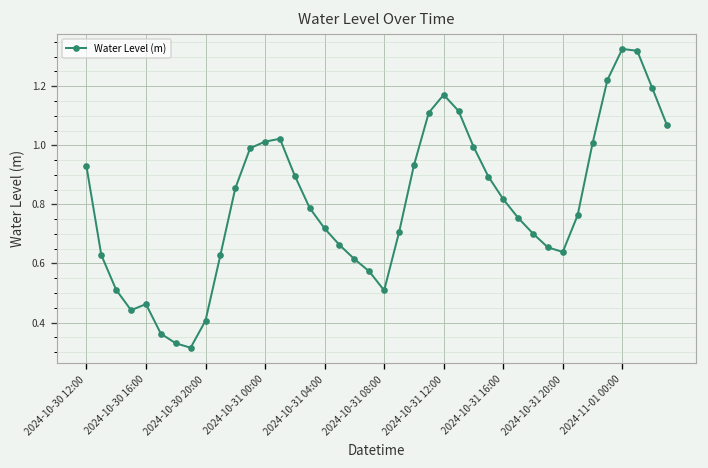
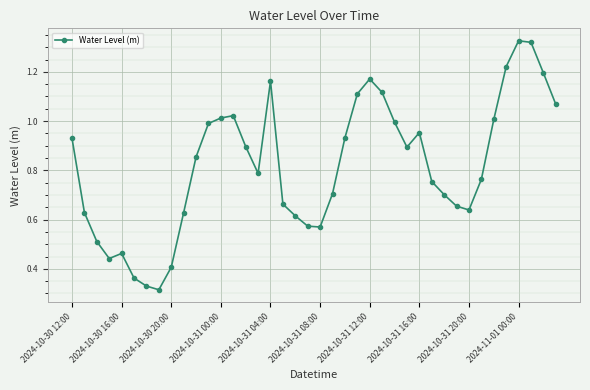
2024-10-31 04:00: 0.72 -> 1.16
2024-10-31 08:00: 0.51 -> 0.57
2024-10-31 16:00: 0.82 -> 0.95
